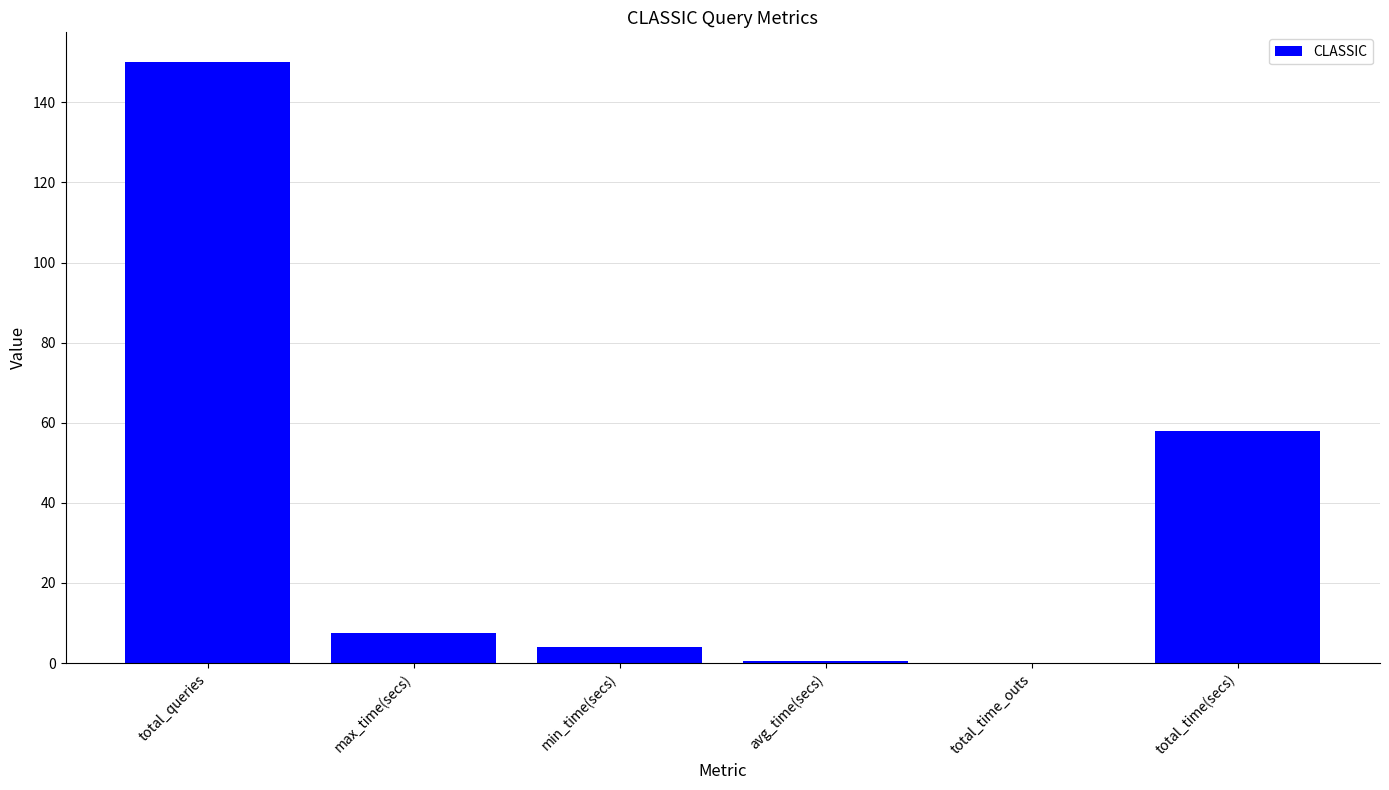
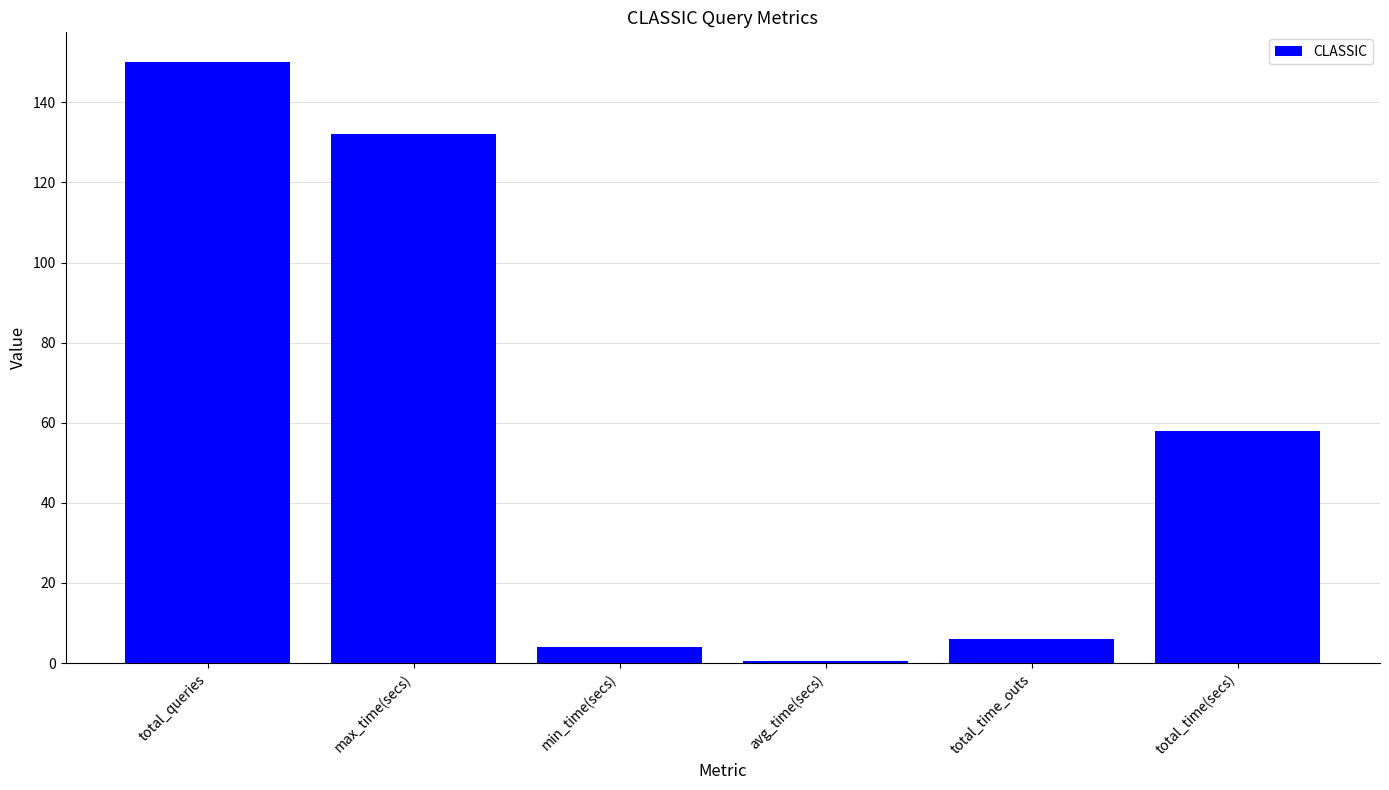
max_time(secs): 7 -> 132
total_time_outs: 0 -> 6
